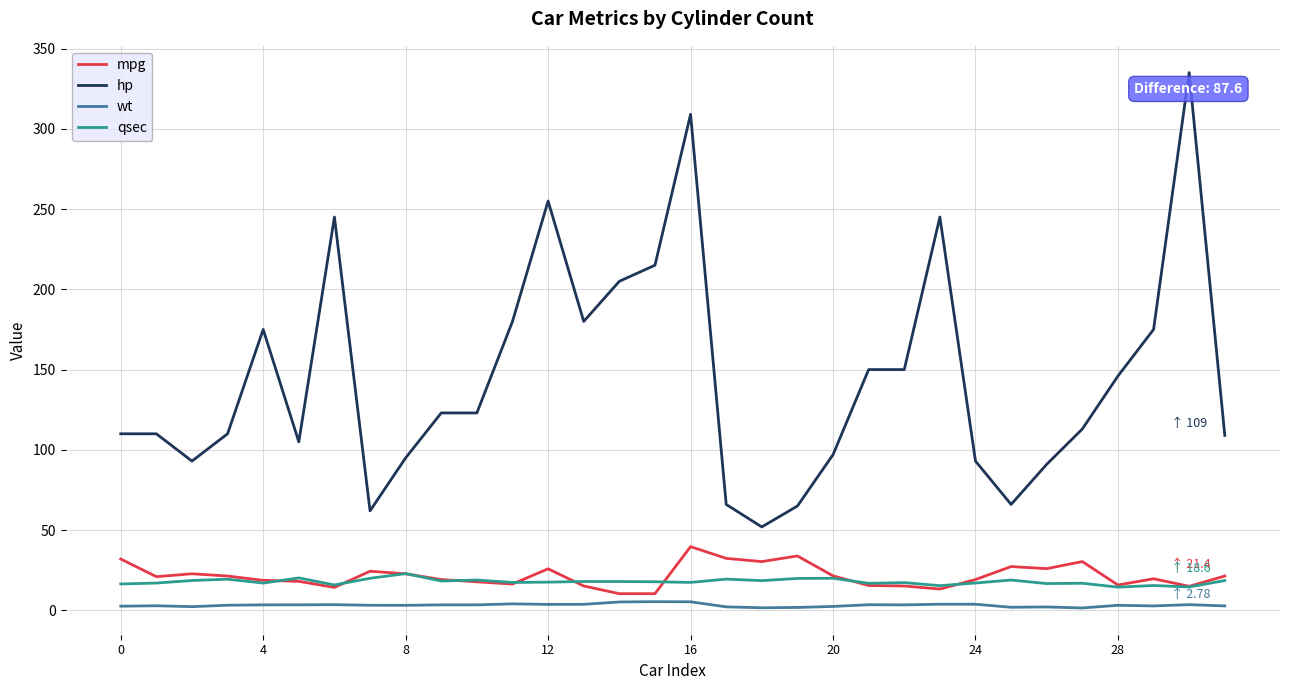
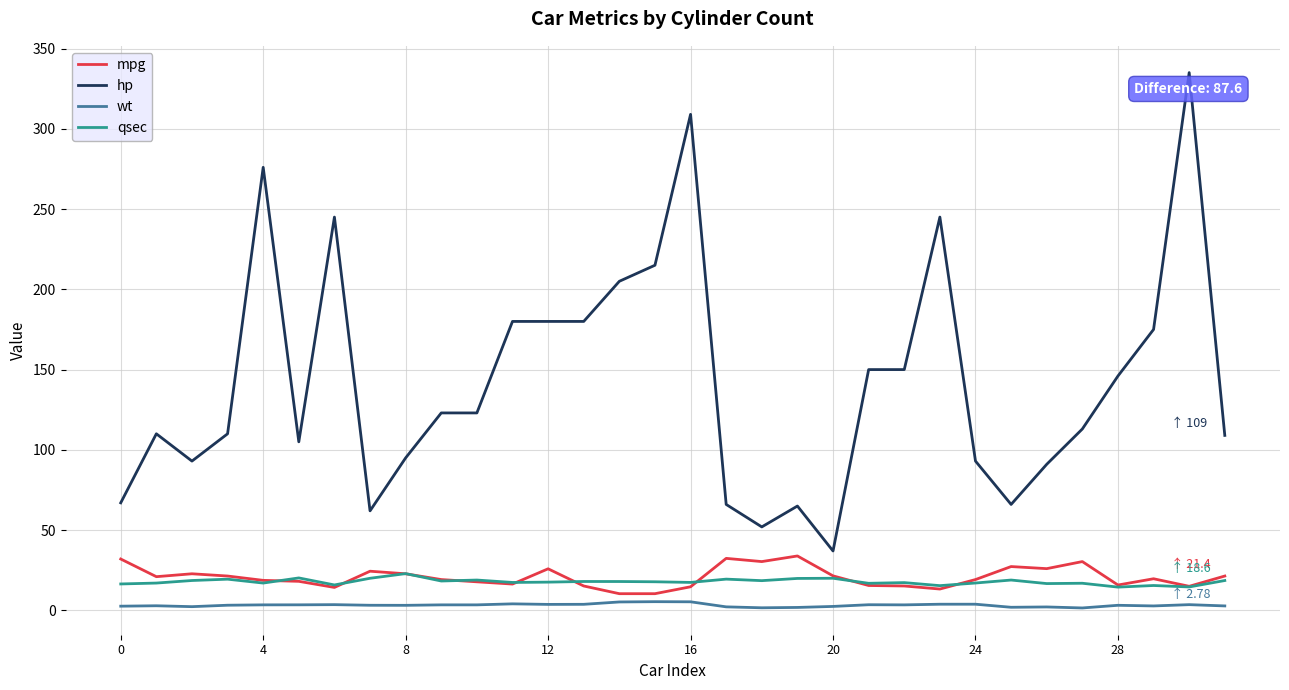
hp, 0: 110 -> 67
hp, 4: 175 -> 276
hp, 12: 255 -> 180
mpg, 16: 40 -> 15
hp, 20: 97 -> 37
